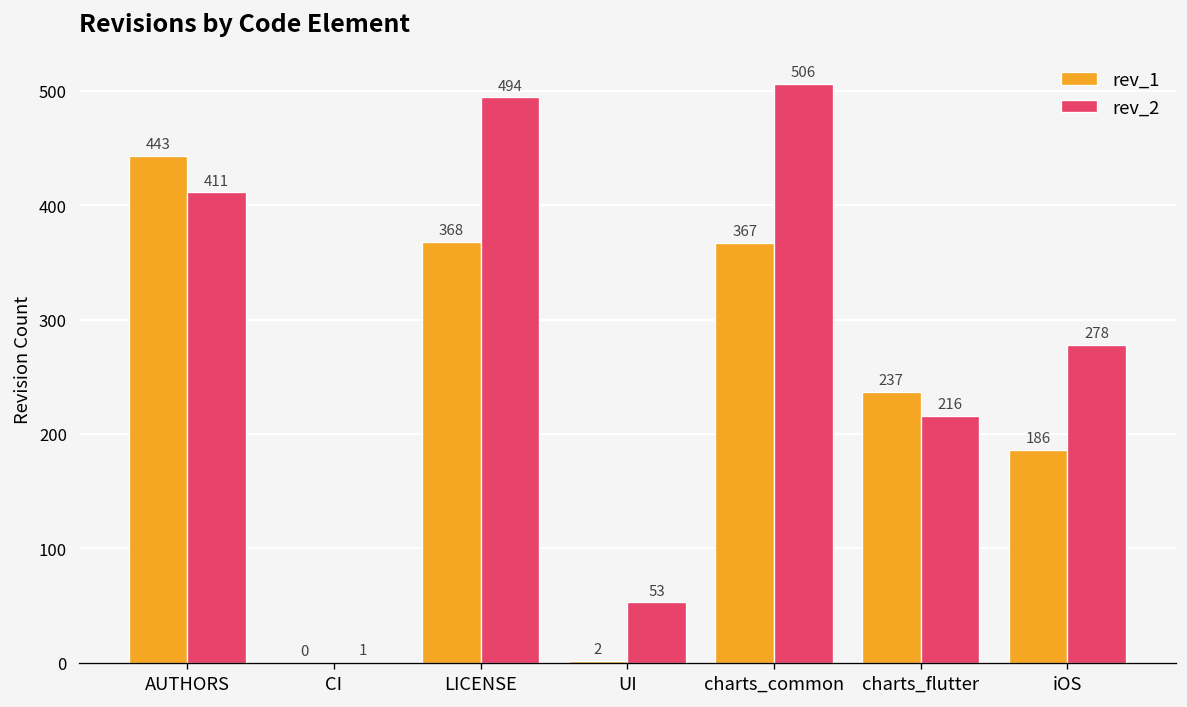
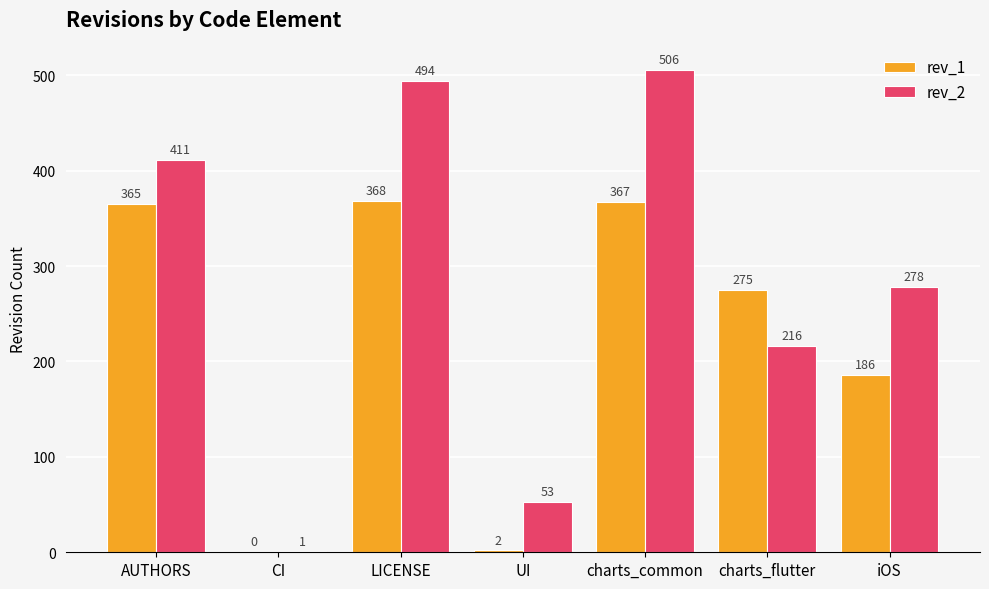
rev_1, AUTHORS: 443 -> 365
rev_1, charts_flutter: 237 -> 275
